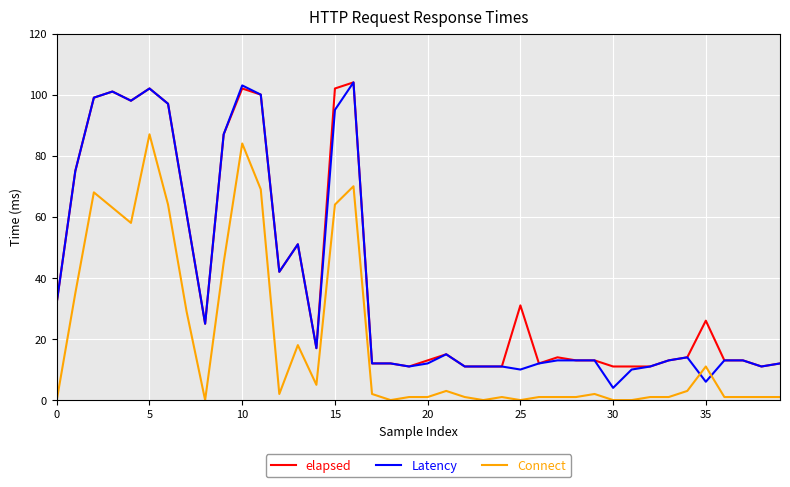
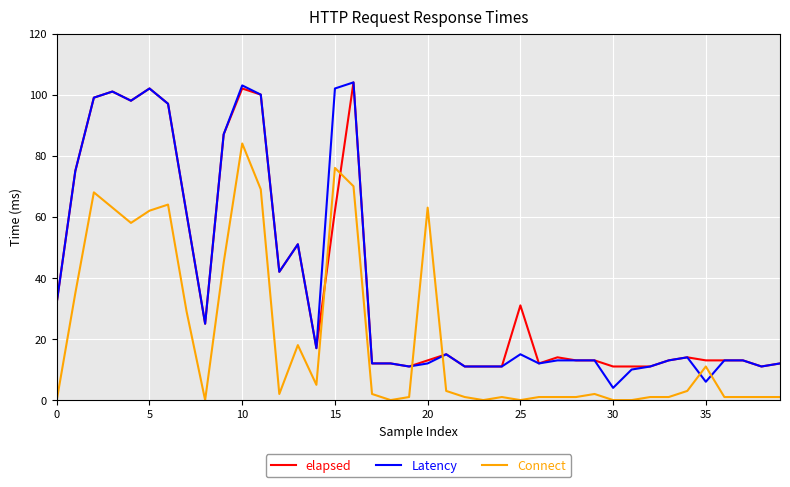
Connect, 5: 87 -> 62
elapsed, 15: 102 -> 62
Latency, 15: 95 -> 102
Connect, 15: 64 -> 76
Connect, 20: 1 -> 63
Latency, 25: 10 -> 15
elapsed, 35: 26 -> 13
